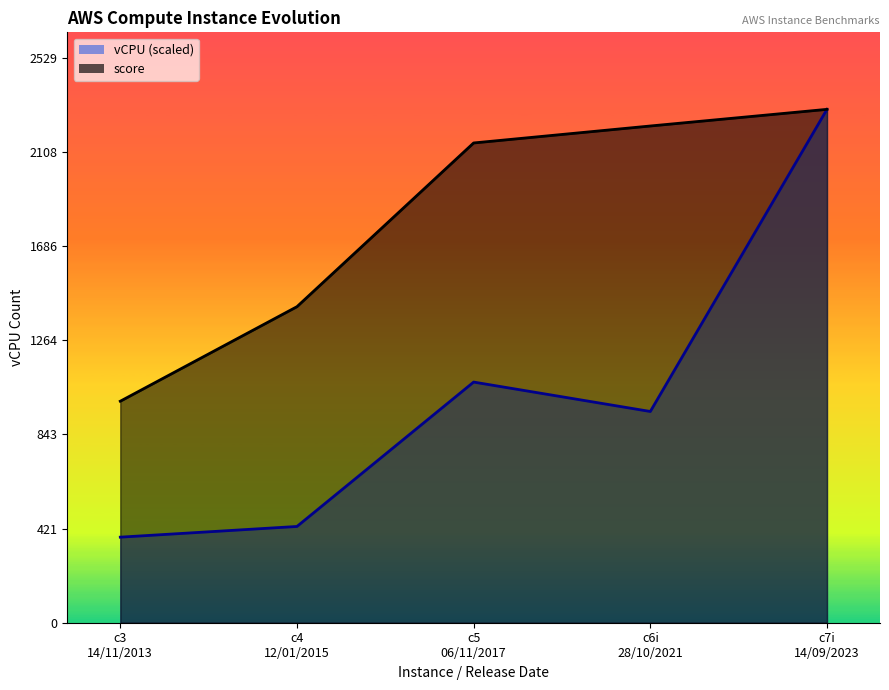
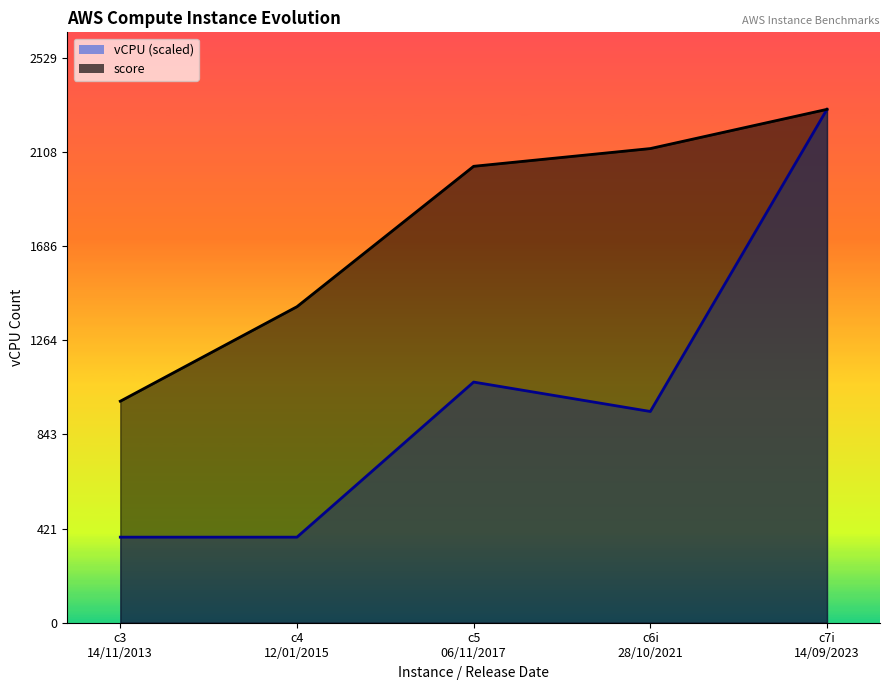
vCPU (scaled), c4 12/01/2015: 430 -> 380
score, c5 06/11/2017: 2150 -> 2040
score, c6i 28/10/2021: 2230 -> 2120
